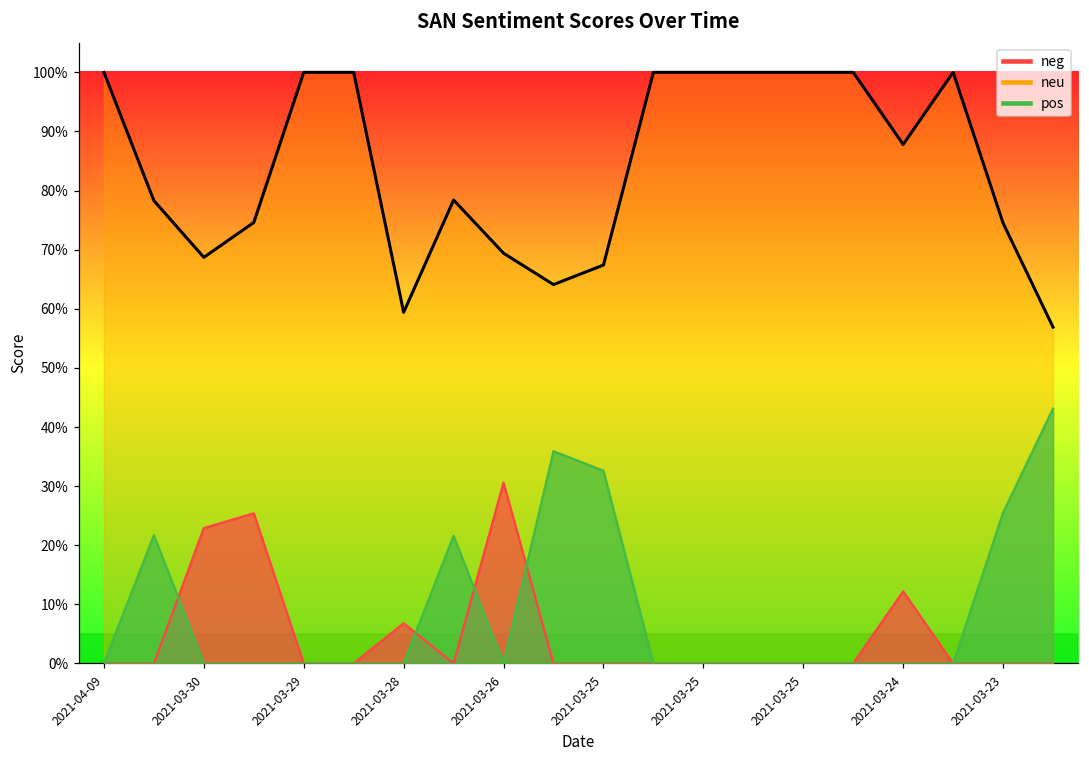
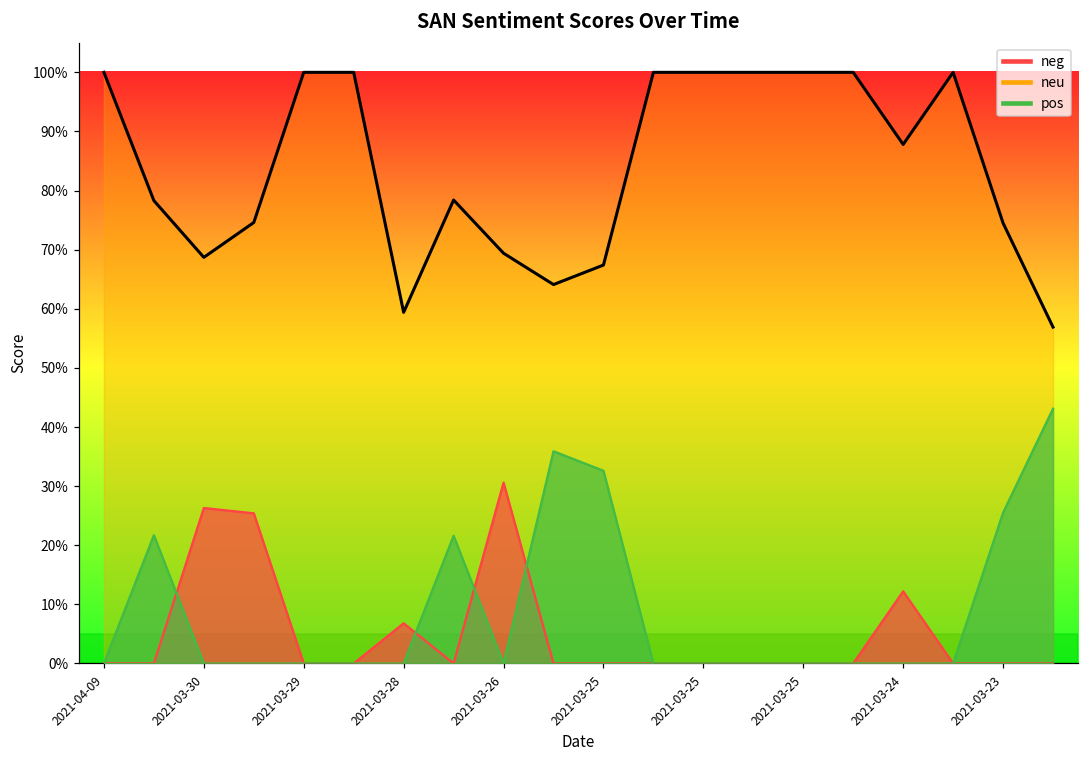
neg, 2021-03-30: 23% -> 26%
